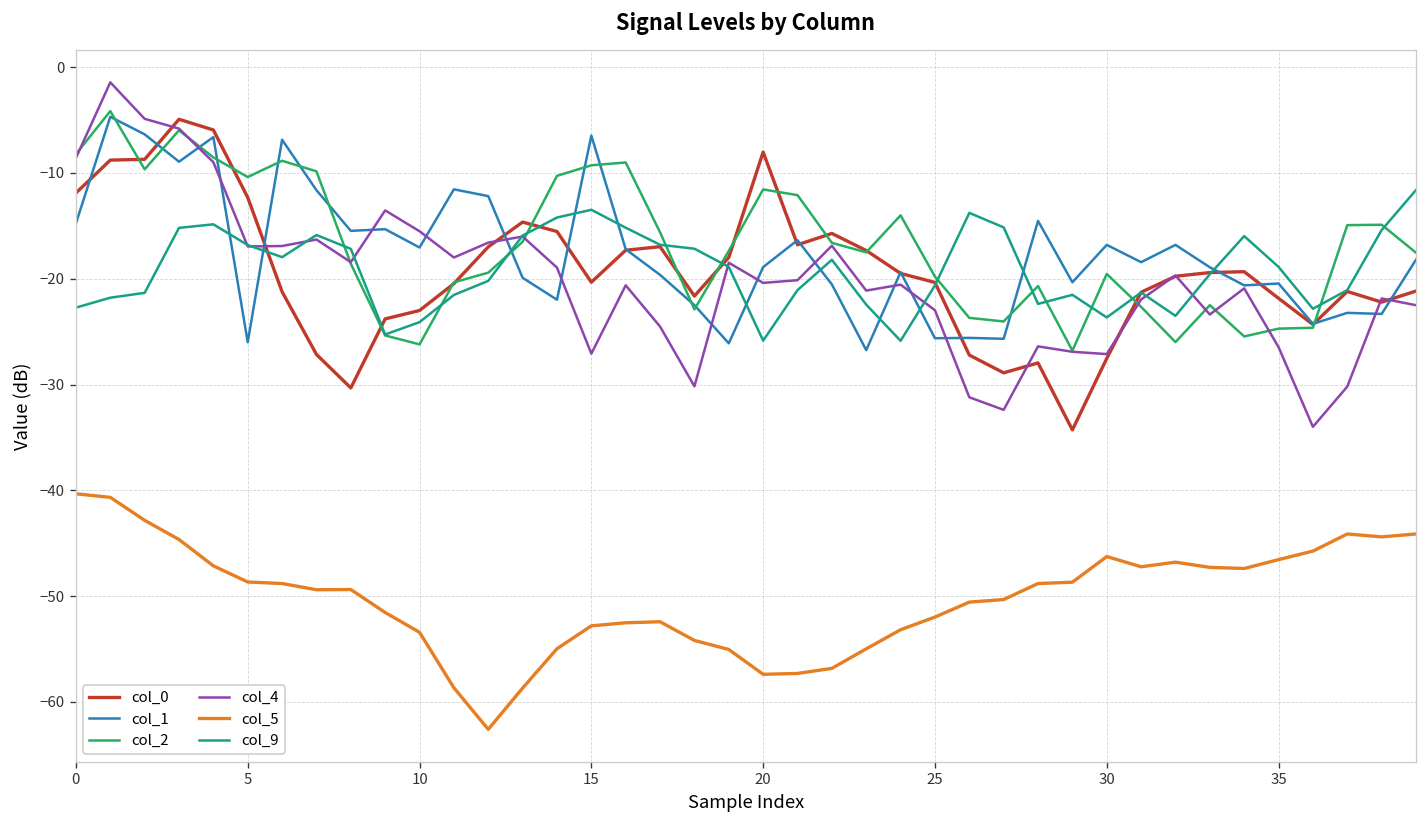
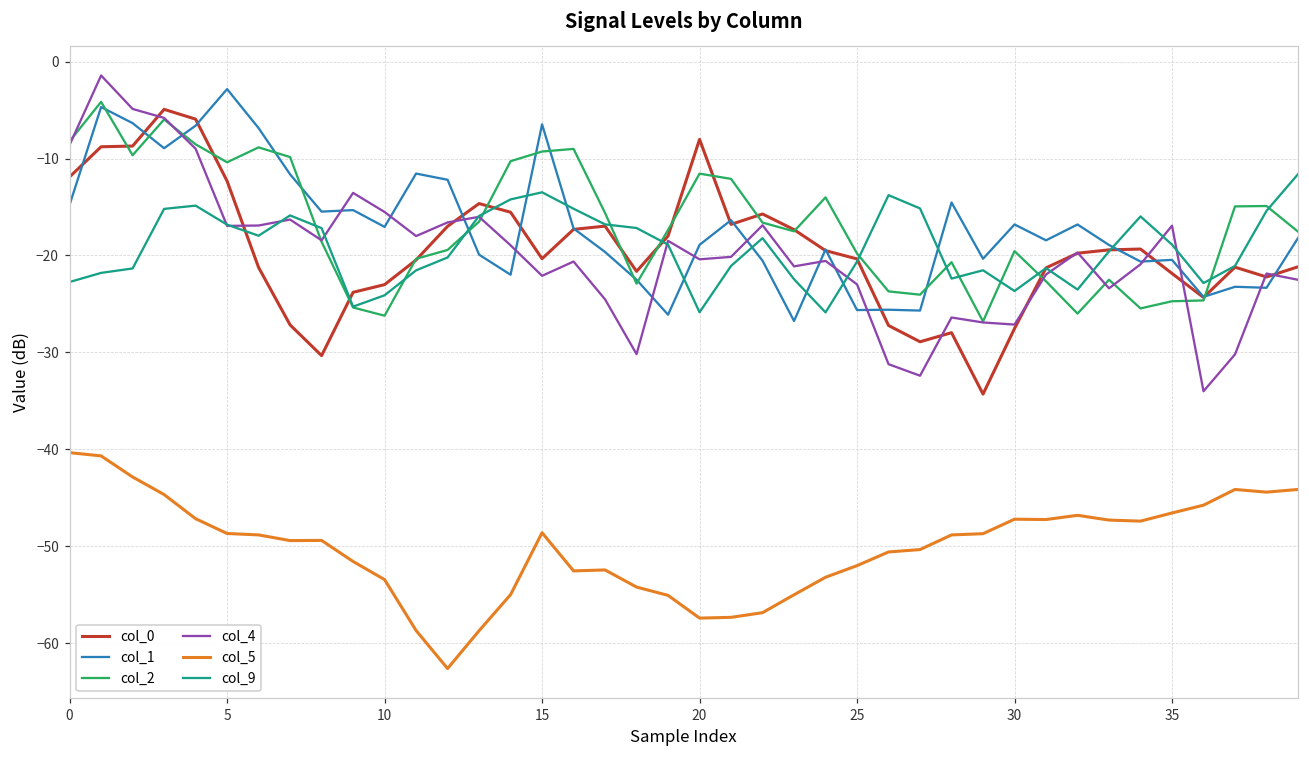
col_1, 5: -26 -> -3
col_4, 15: -27 -> -22
col_5, 15: -53 -> -49
col_5, 30: -46 -> -47
col_4, 35: -26 -> -17
